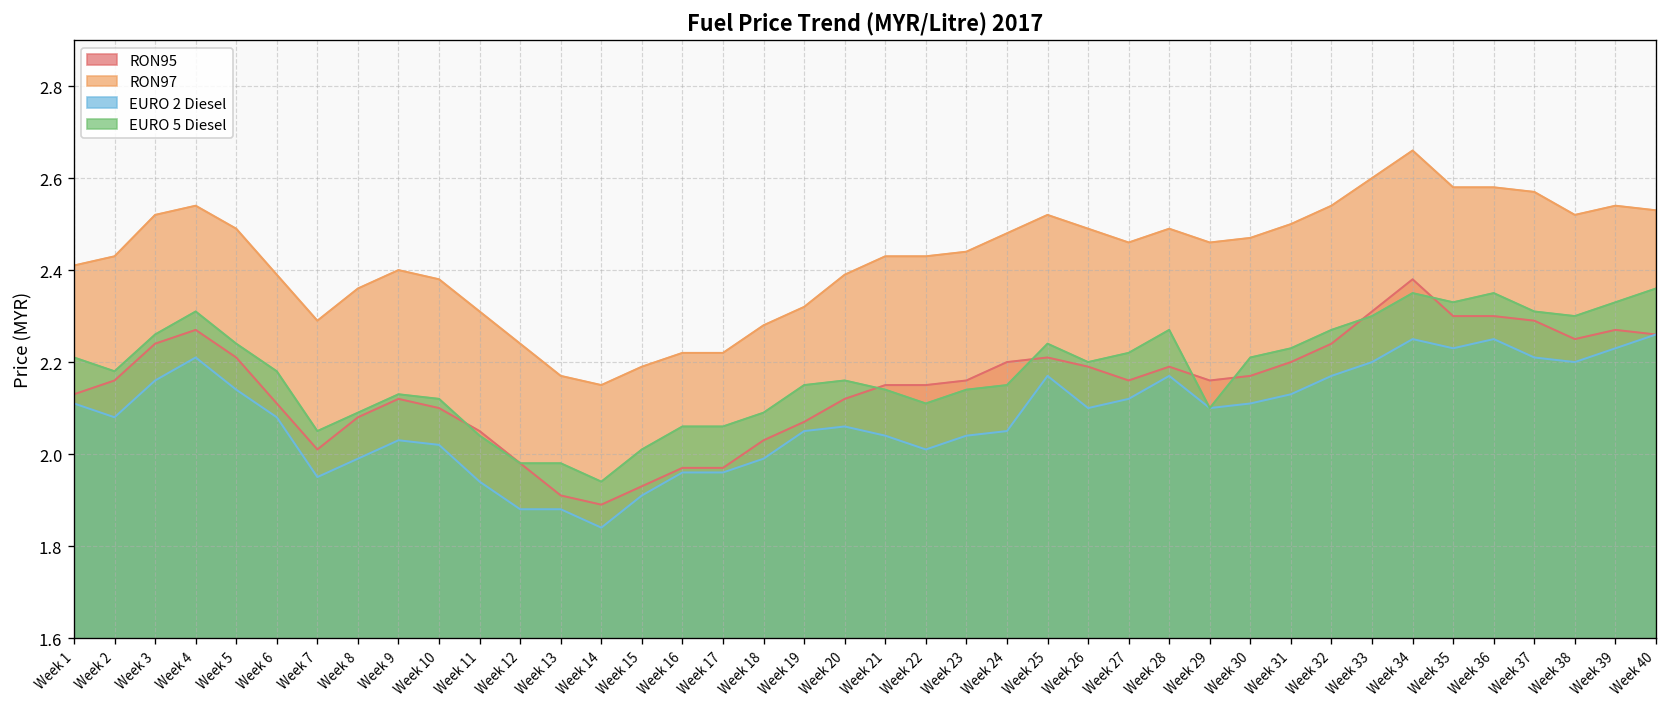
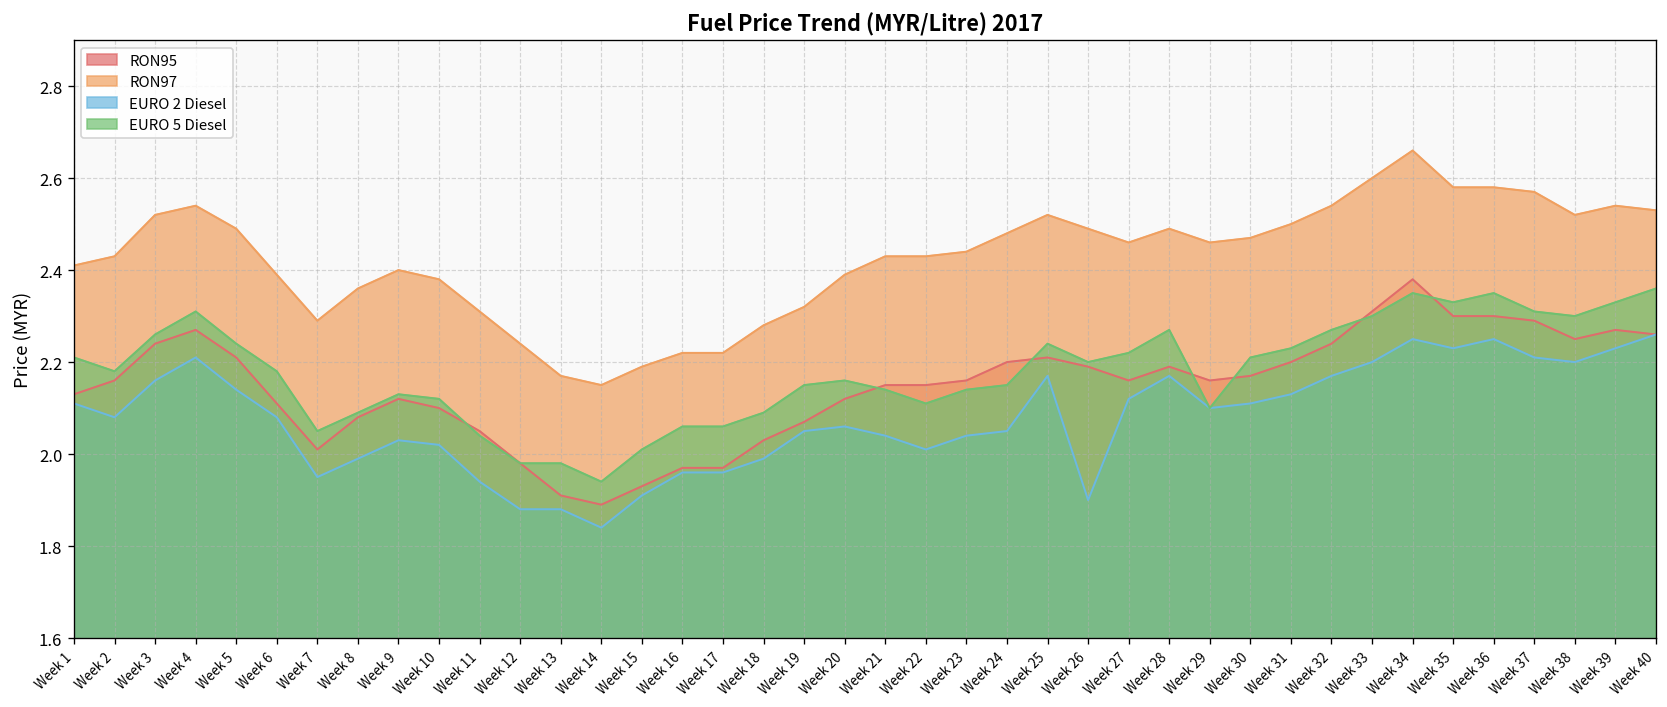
EURO 2 Diesel, Week 26: 2.1 -> 1.9
